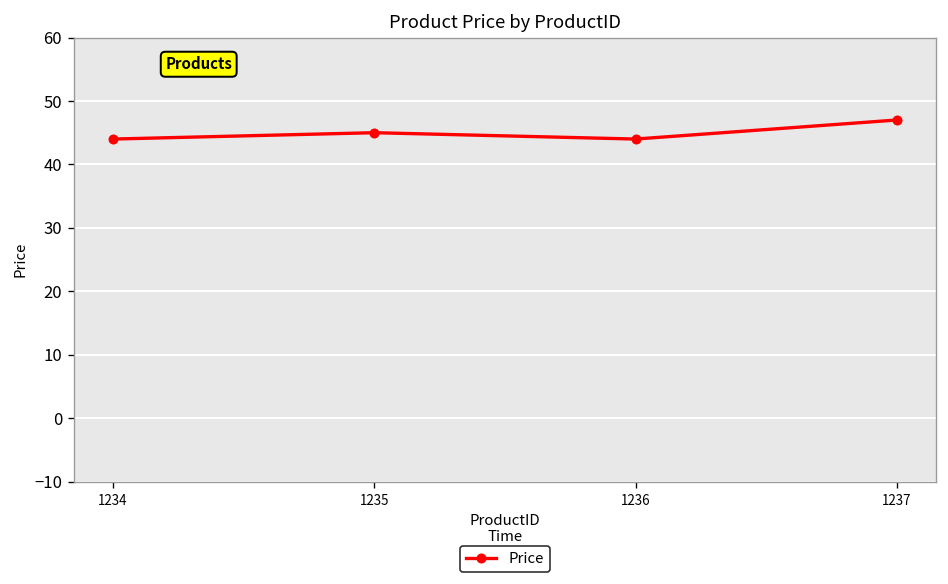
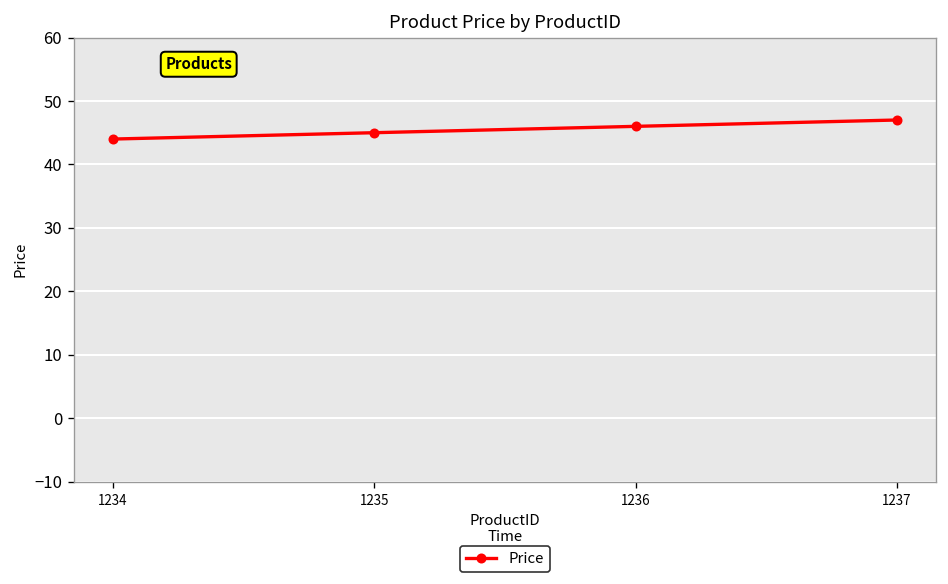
1236: 44 -> 46
